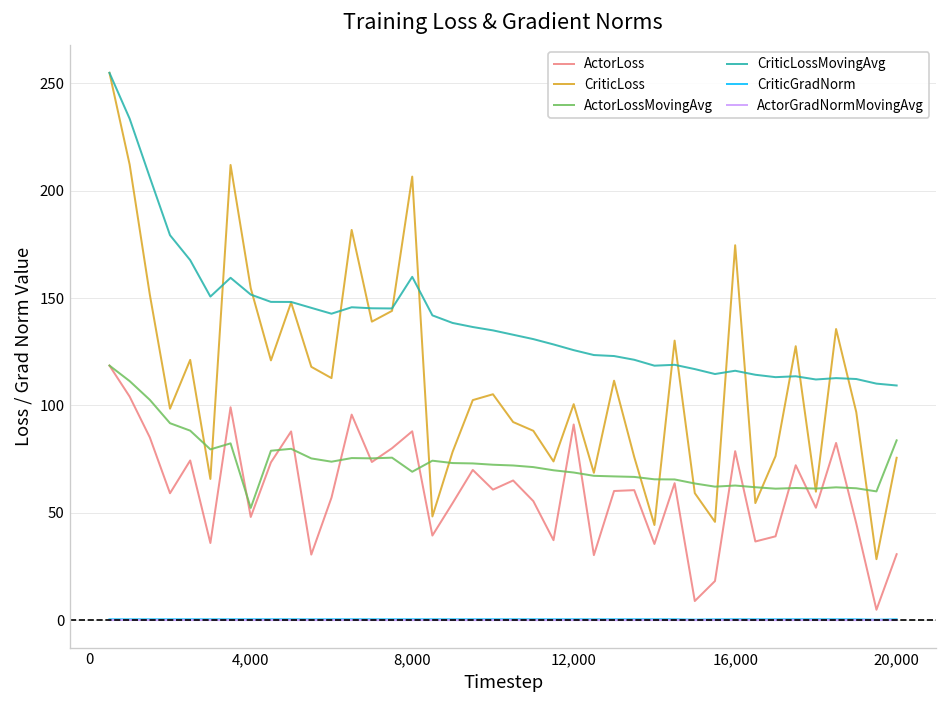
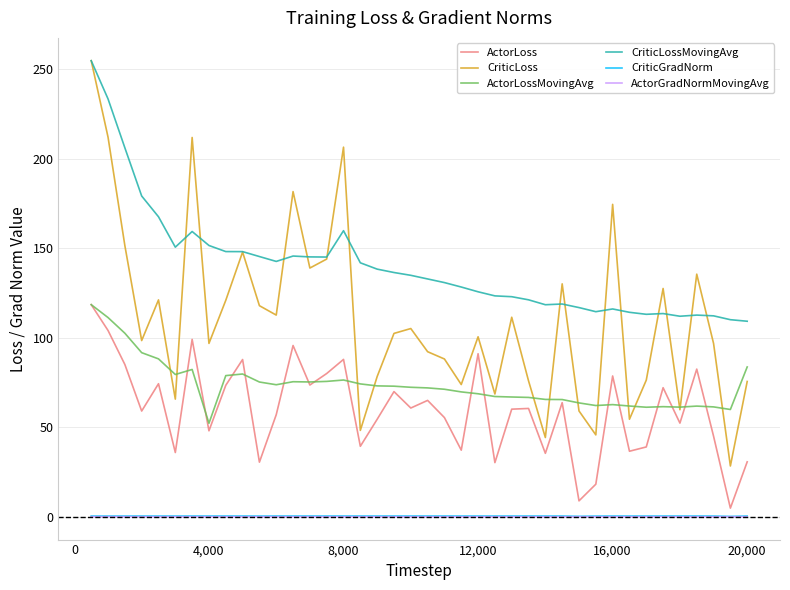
CriticLoss, 4,000: 155 -> 97
ActorLossMovingAvg, 8,000: 69 -> 76
